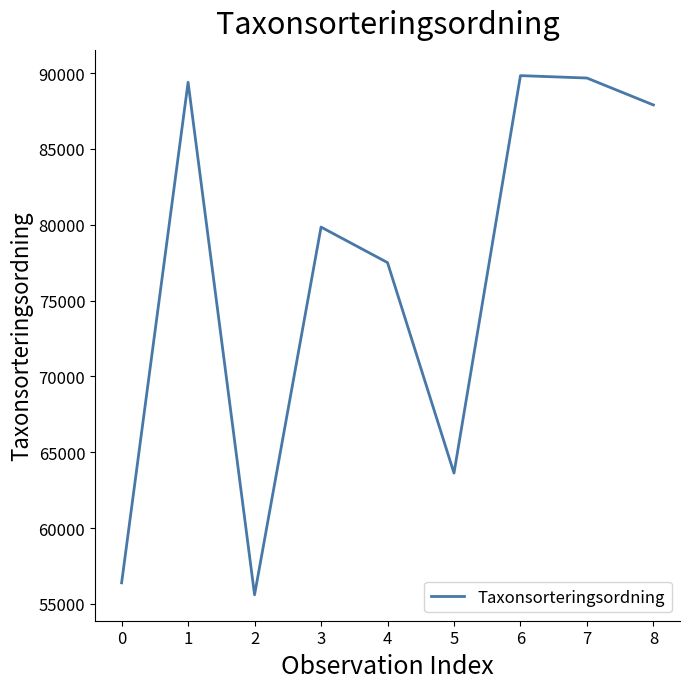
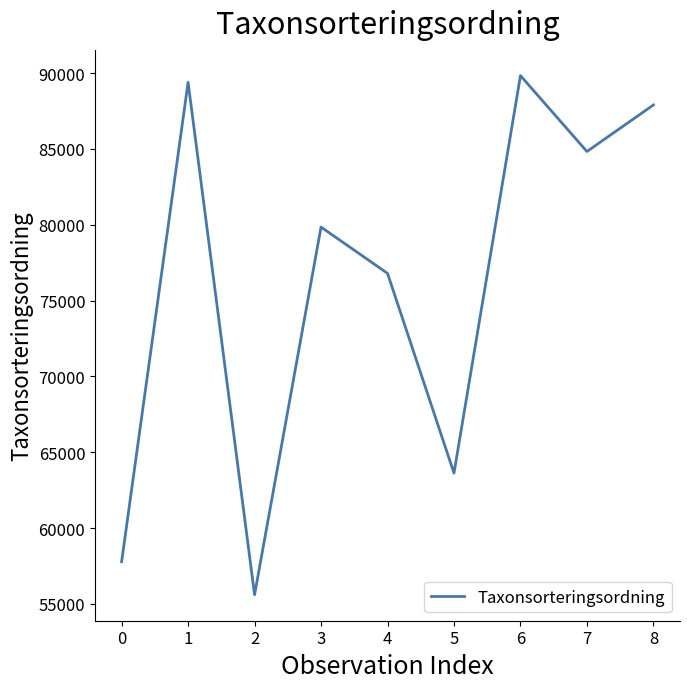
0: 56400 -> 57800
4: 77500 -> 76800
7: 89700 -> 84800
